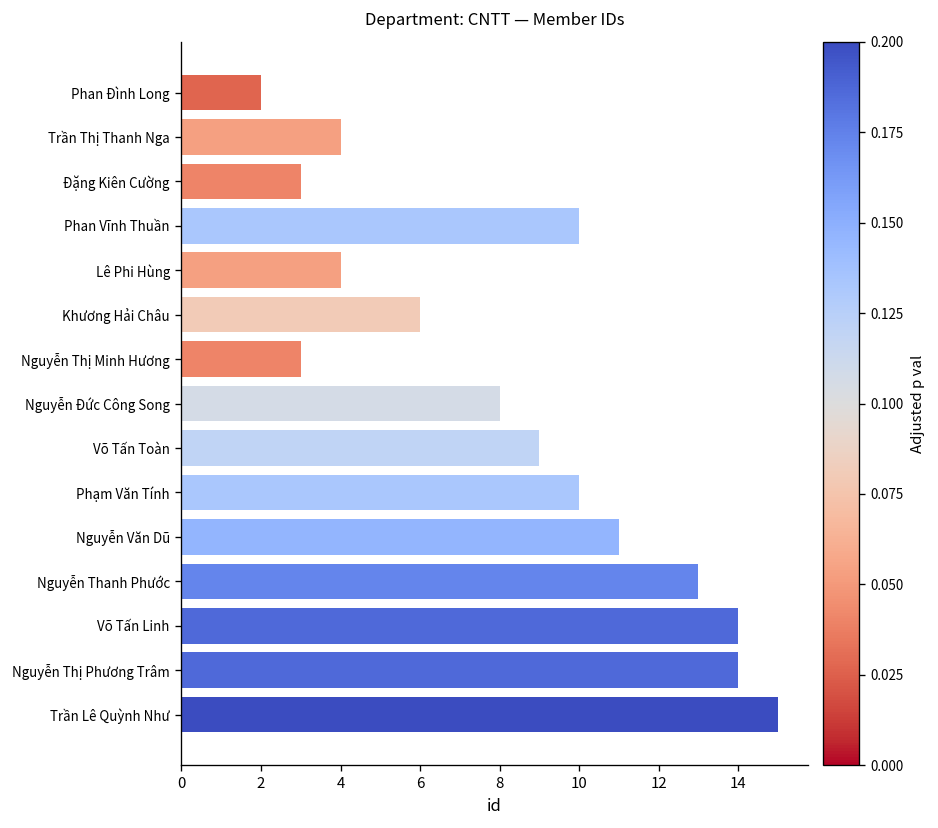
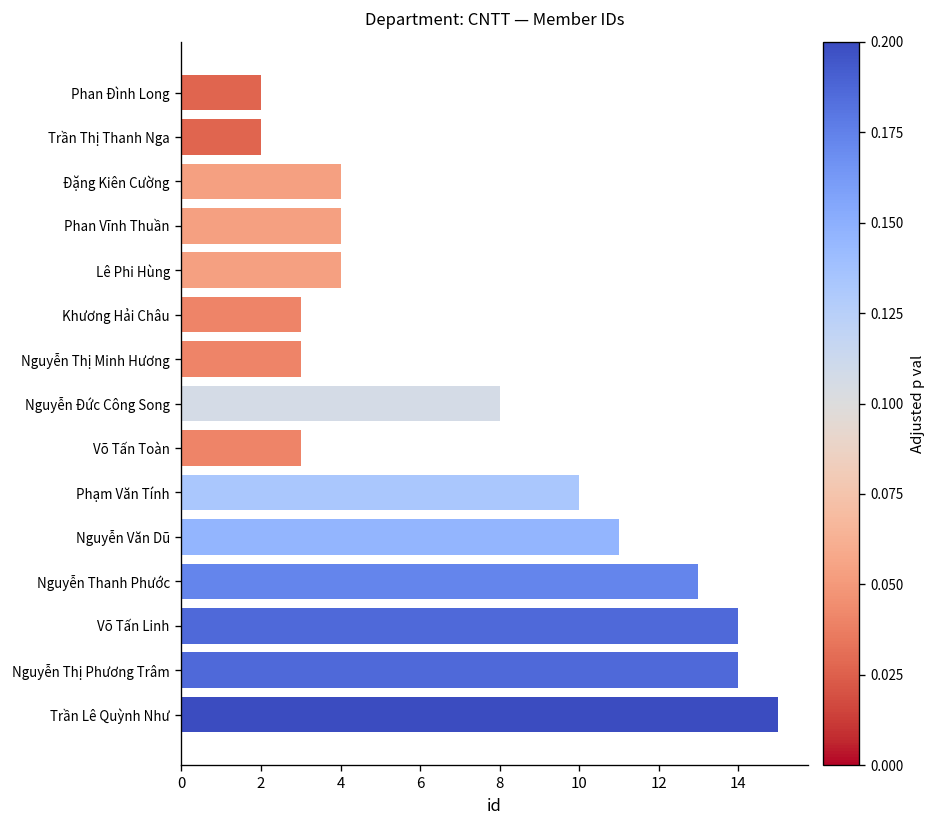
Trần Thị Thanh Nga: 4 -> 2
Đặng Kiên Cường: 3 -> 4
Phan Vĩnh Thuần: 10 -> 4
Khương Hải Châu: 6 -> 3
Võ Tấn Toàn: 9 -> 3
